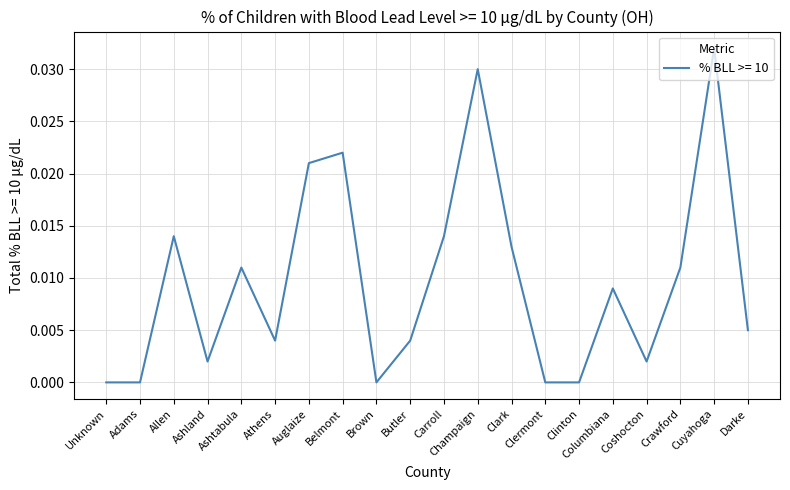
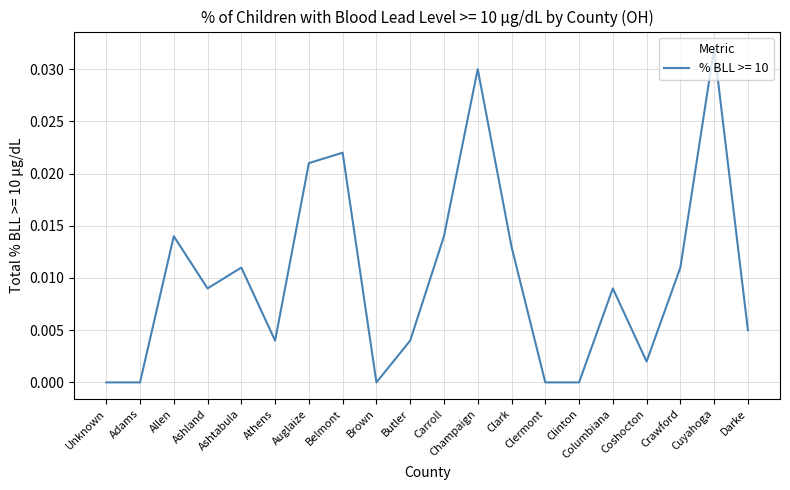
Ashland: 0.002 -> 0.009
